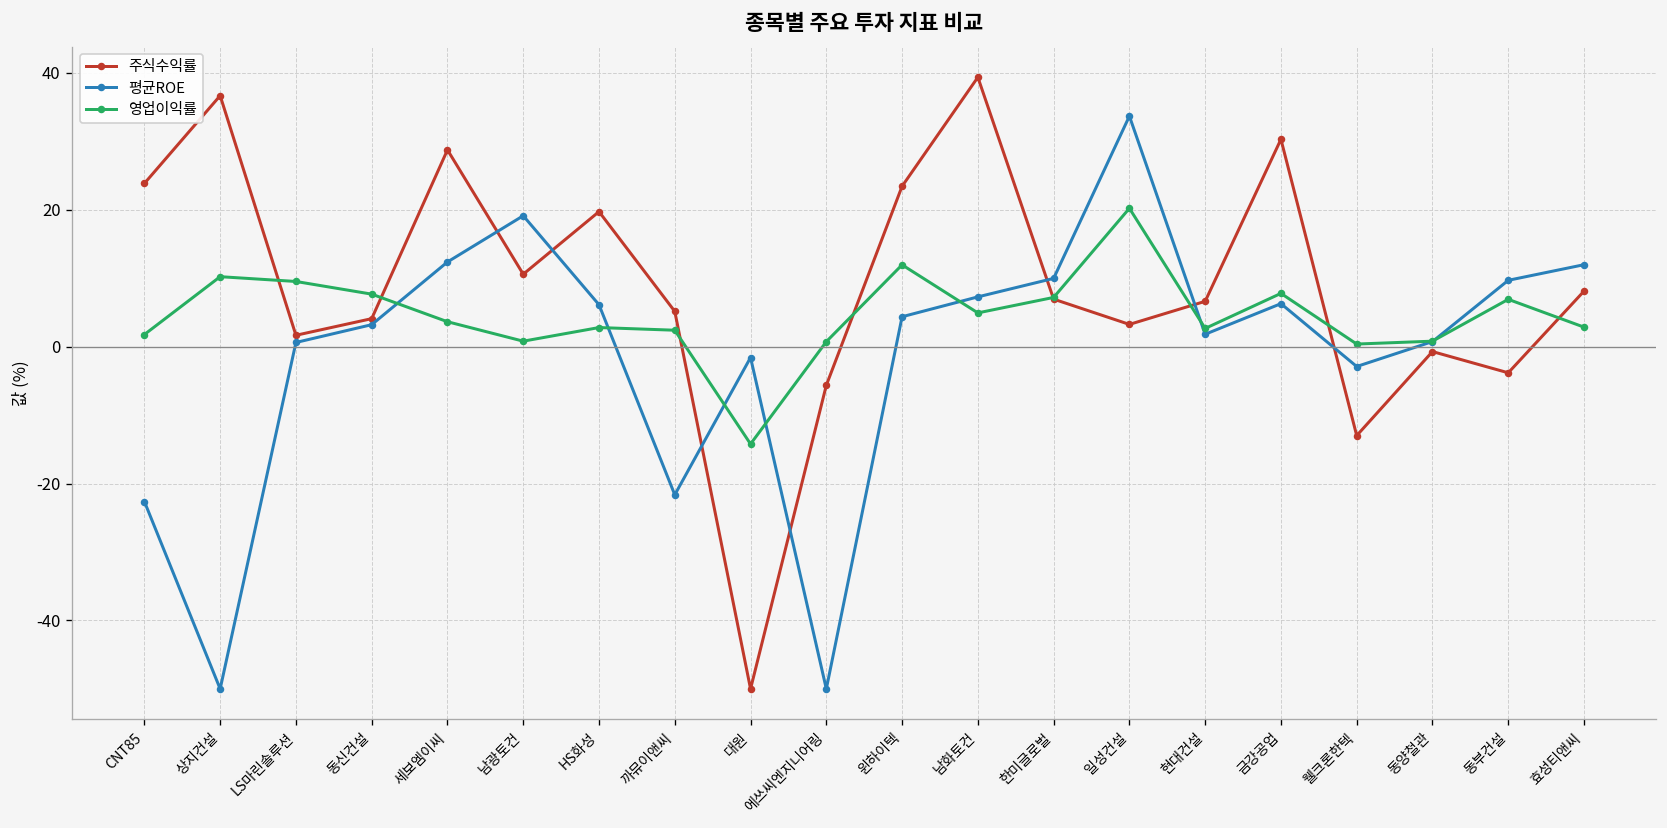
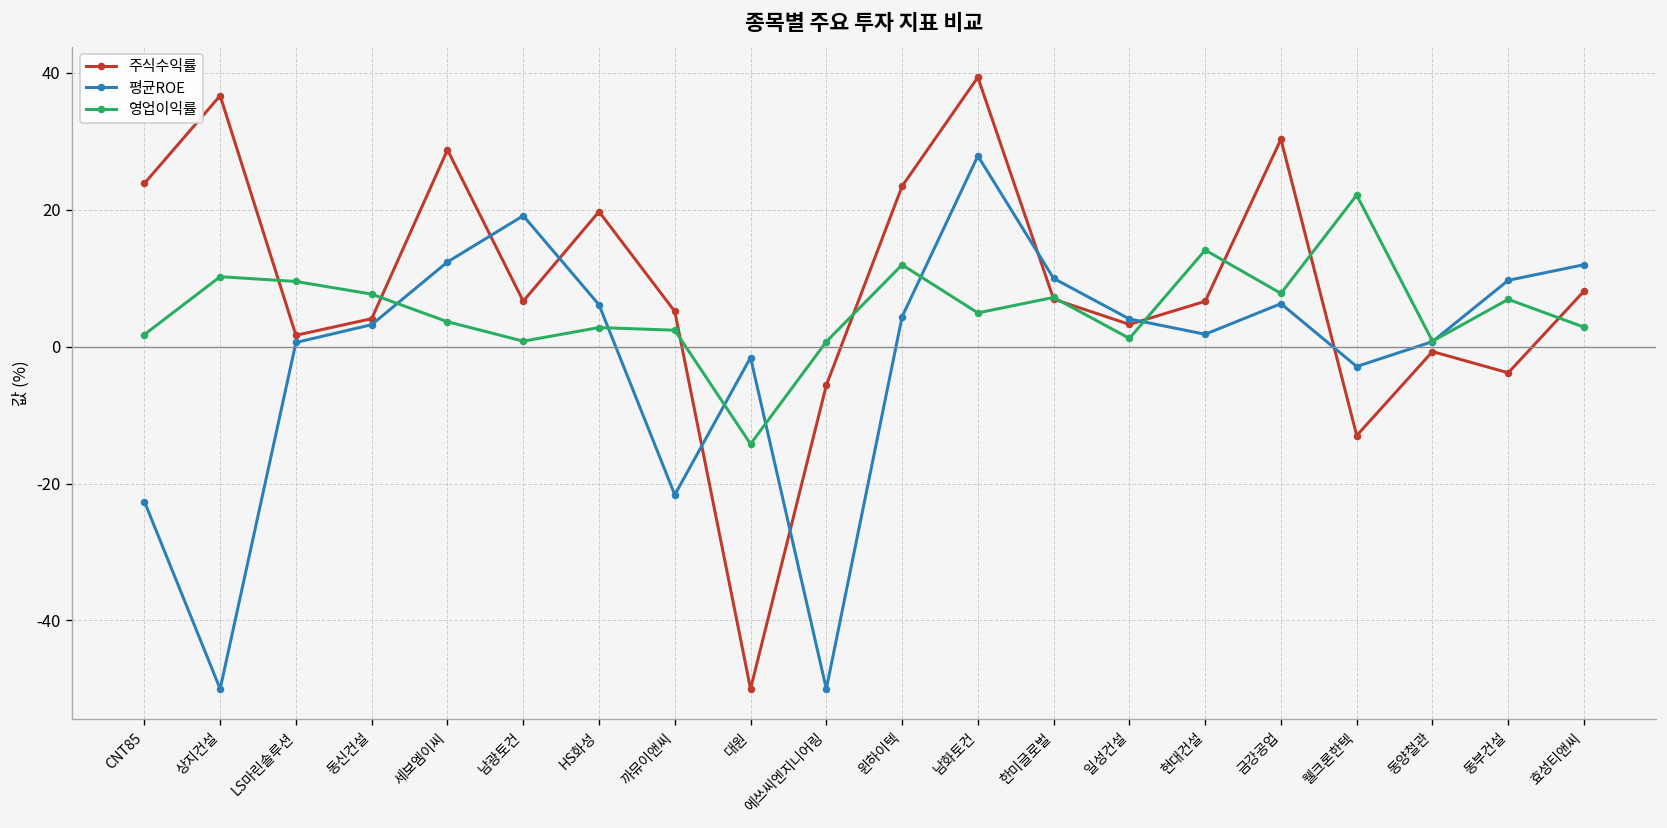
주식수익률, 남광토건: 11 -> 7
평균ROE, 남화토건: 7 -> 28
평균ROE, 일성건설: 34 -> 4
영업이익률, 일성건설: 20 -> 1
영업이익률, 현대건설: 3 -> 14
영업이익률, 웰크론한텍: 0 -> 22
